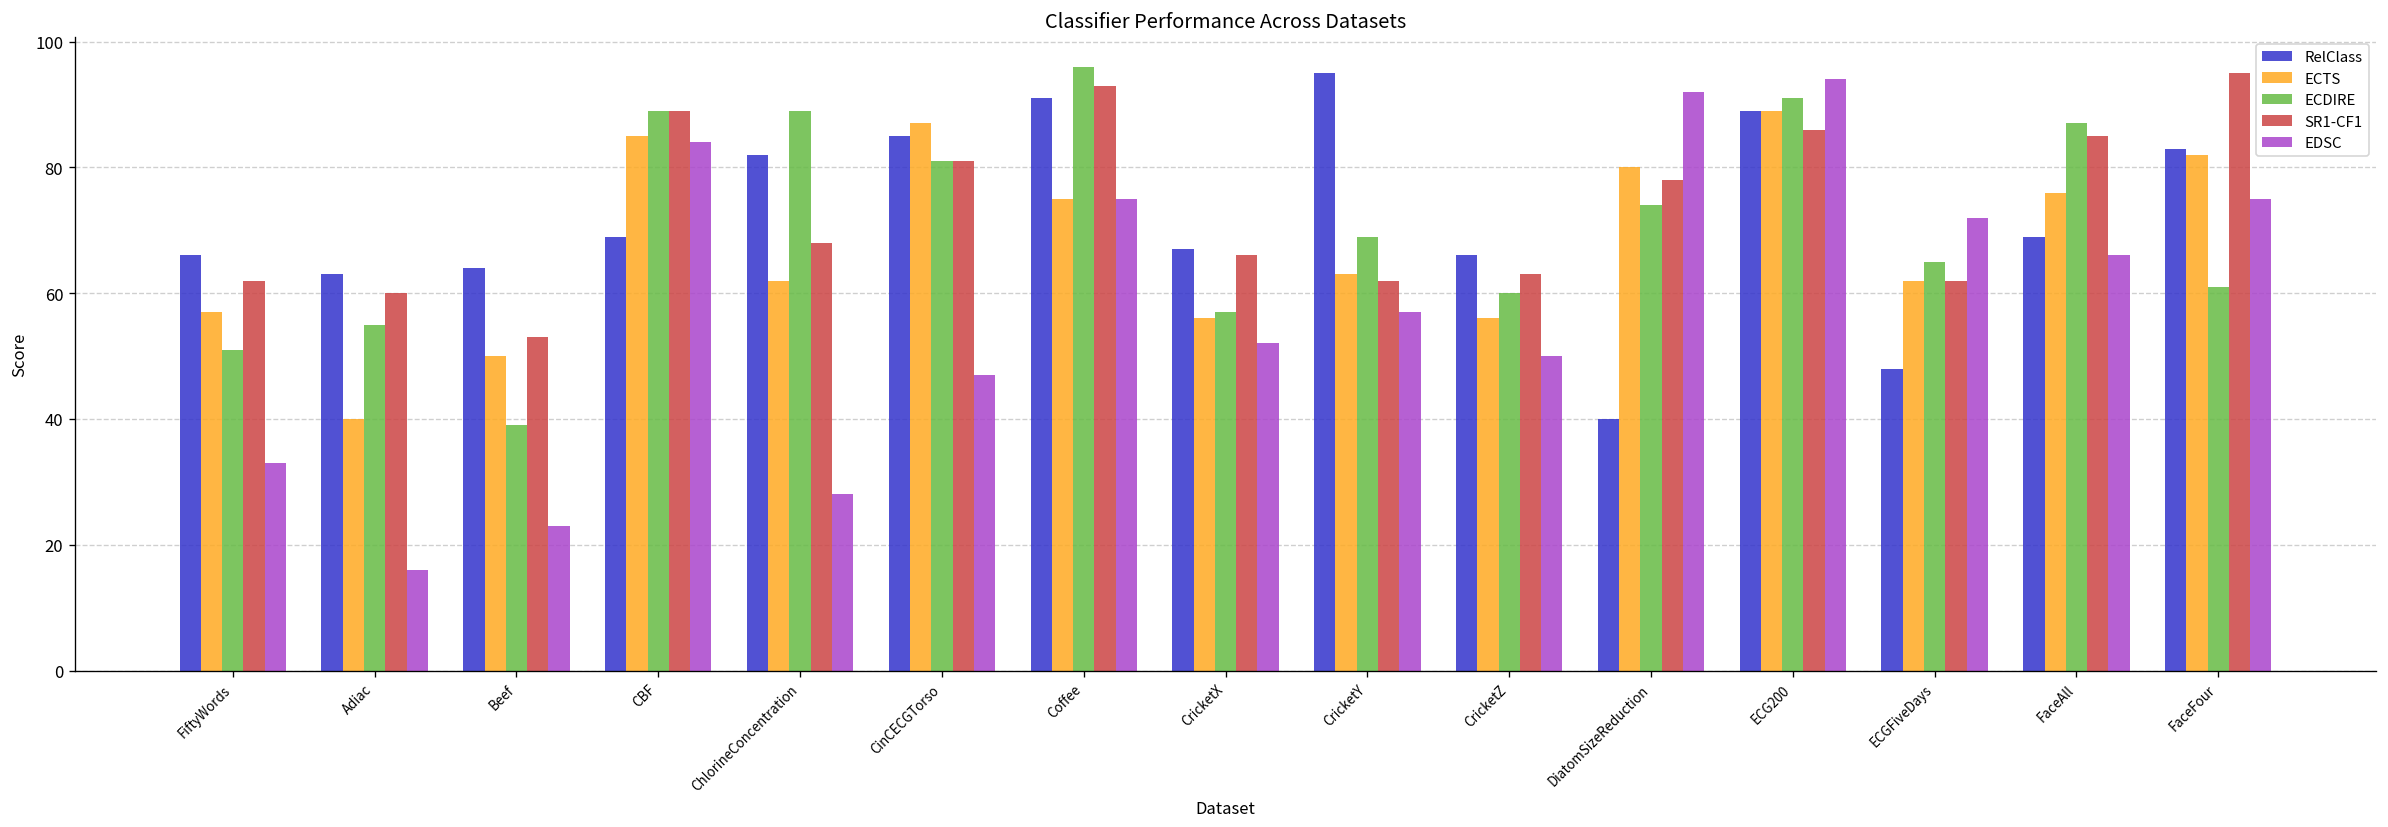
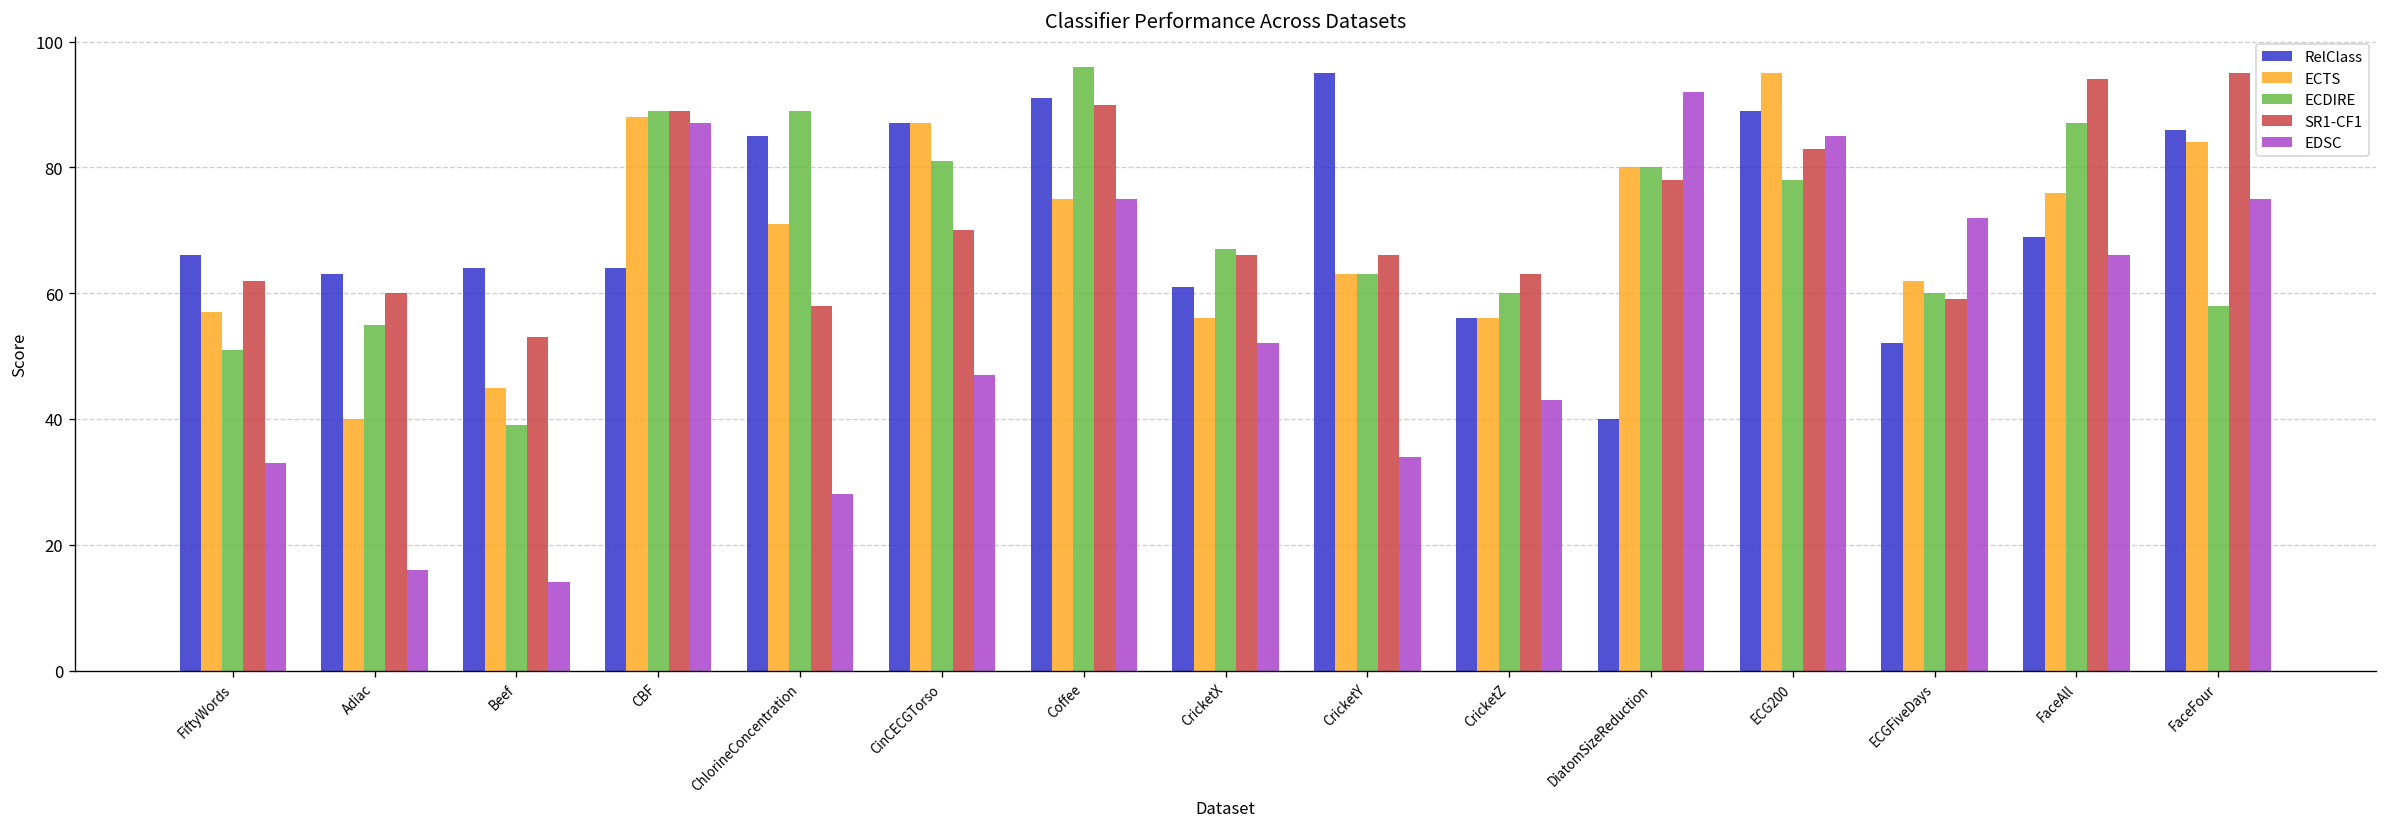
ECTS, Beef: 50 -> 45
EDSC, Beef: 23 -> 14
RelClass, CBF: 69 -> 64
ECTS, CBF: 85 -> 88
EDSC, CBF: 84 -> 87
RelClass, ChlorineConcentration: 82 -> 85
ECTS, ChlorineConcentration: 62 -> 71
SR1-CF1, ChlorineConcentration: 68 -> 58
RelClass, CinCECGTorso: 85 -> 87
SR1-CF1, CinCECGTorso: 81 -> 70
SR1-CF1, Coffee: 93 -> 90
RelClass, CricketX: 67 -> 61
ECDIRE, CricketX: 57 -> 67
ECDIRE, CricketY: 69 -> 63
SR1-CF1, CricketY: 62 -> 66
EDSC, CricketY: 57 -> 34
RelClass, CricketZ: 66 -> 56
EDSC, CricketZ: 50 -> 43
ECDIRE, DiatomSizeReduction: 74 -> 80
ECTS, ECG200: 89 -> 95
ECDIRE, ECG200: 91 -> 78
SR1-CF1, ECG200: 86 -> 83
EDSC, ECG200: 94 -> 85
RelClass, ECGFiveDays: 48 -> 52
ECDIRE, ECGFiveDays: 65 -> 60
SR1-CF1, ECGFiveDays: 62 -> 59
SR1-CF1, FaceAll: 85 -> 94
RelClass, FaceFour: 83 -> 86
ECTS, FaceFour: 82 -> 84
ECDIRE, FaceFour: 61 -> 58
